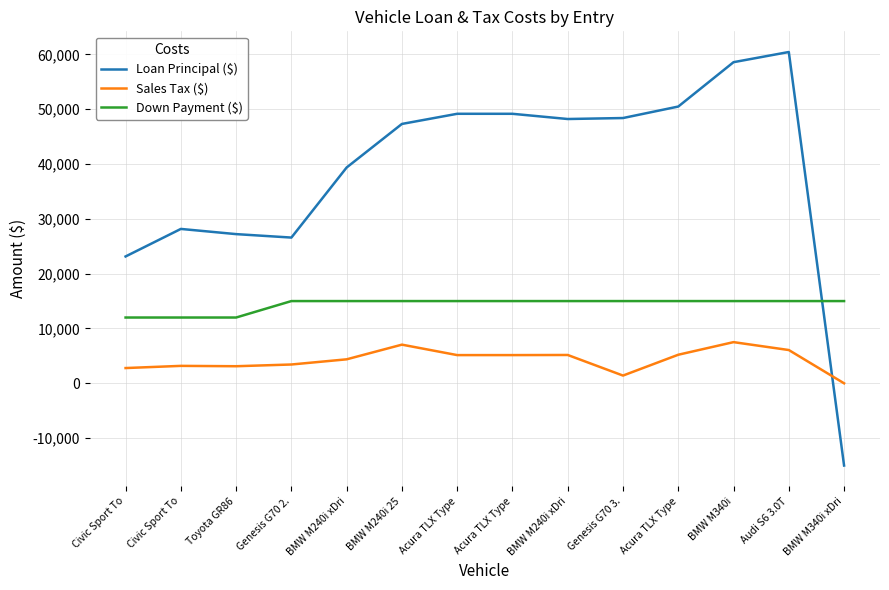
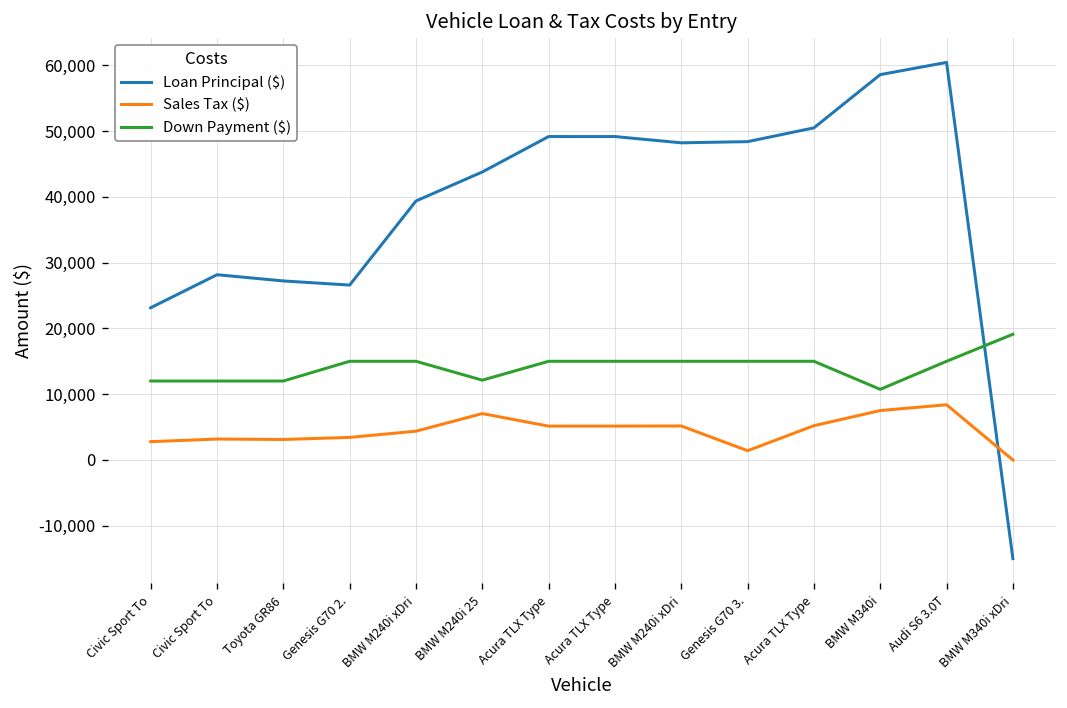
Loan Principal ($), BMW M240i 25: 47,000 -> 44,000
Down Payment ($), BMW M240i 25: 15,000 -> 12,000
Down Payment ($), BMW M340i: 15,000 -> 11,000
Sales Tax ($), Audi S6 3.0T: 6,000 -> 8,000
Down Payment ($), BMW M340i xDri: 15,000 -> 19,000
